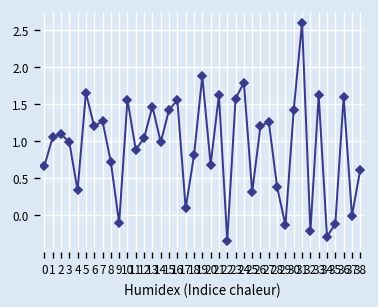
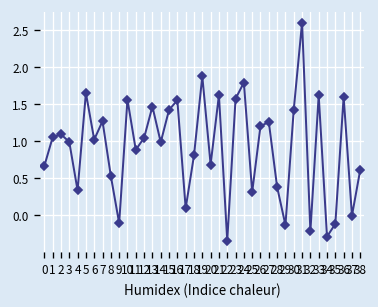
6: 1.2 -> 1.0
8: 0.7 -> 0.5
